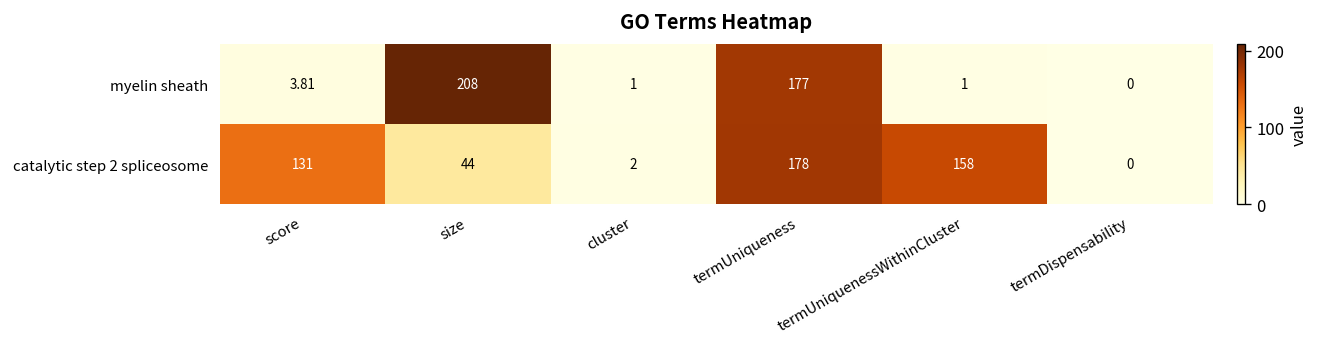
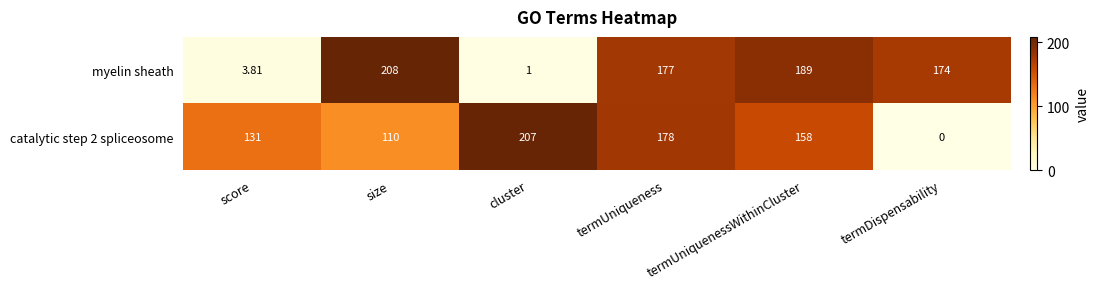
myelin sheath, termUniquenessWithinCluster: 1 -> 189
myelin sheath, termDispensability: 0 -> 174
catalytic step 2 spliceosome, size: 44 -> 110
catalytic step 2 spliceosome, cluster: 2 -> 207
